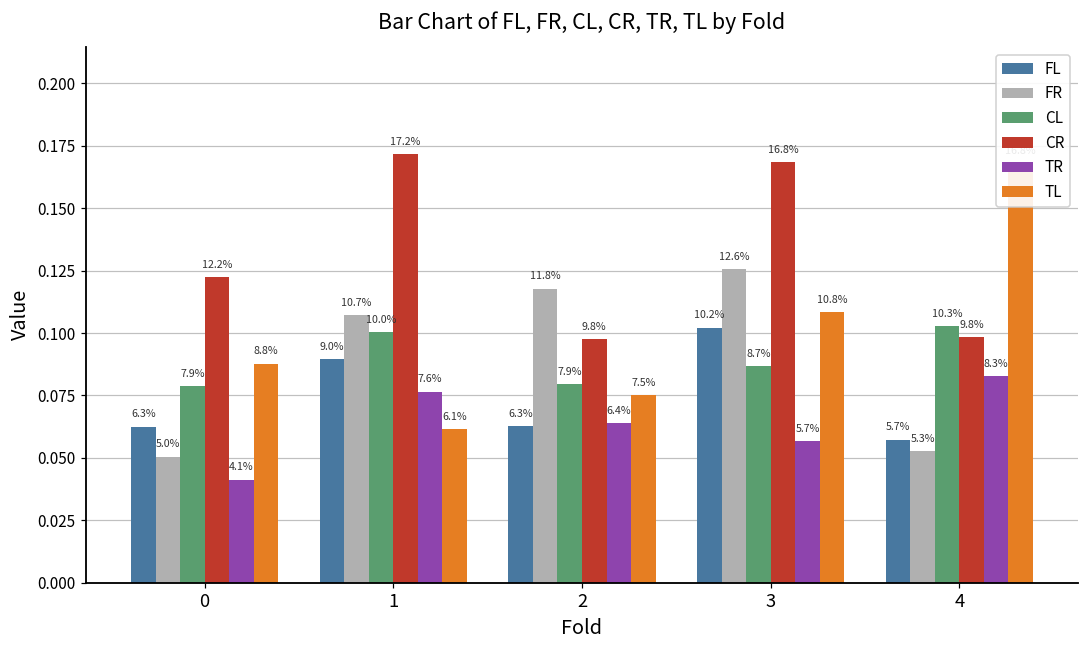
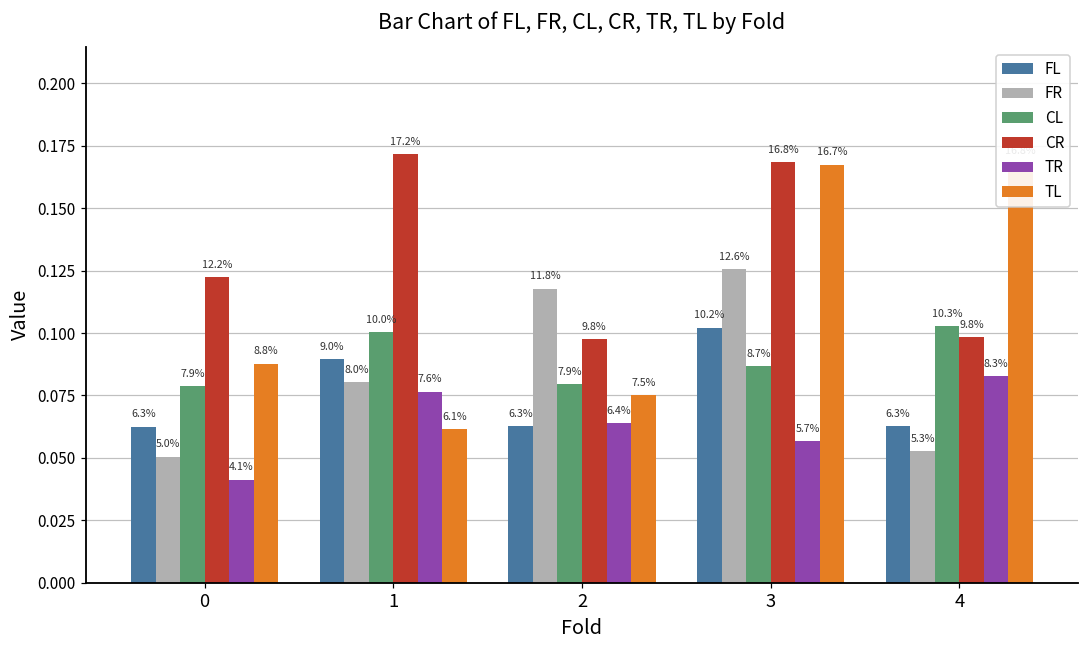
FR, 1: 10.7% -> 8.0%
TL, 3: 10.8% -> 16.7%
FL, 4: 5.7% -> 6.3%
